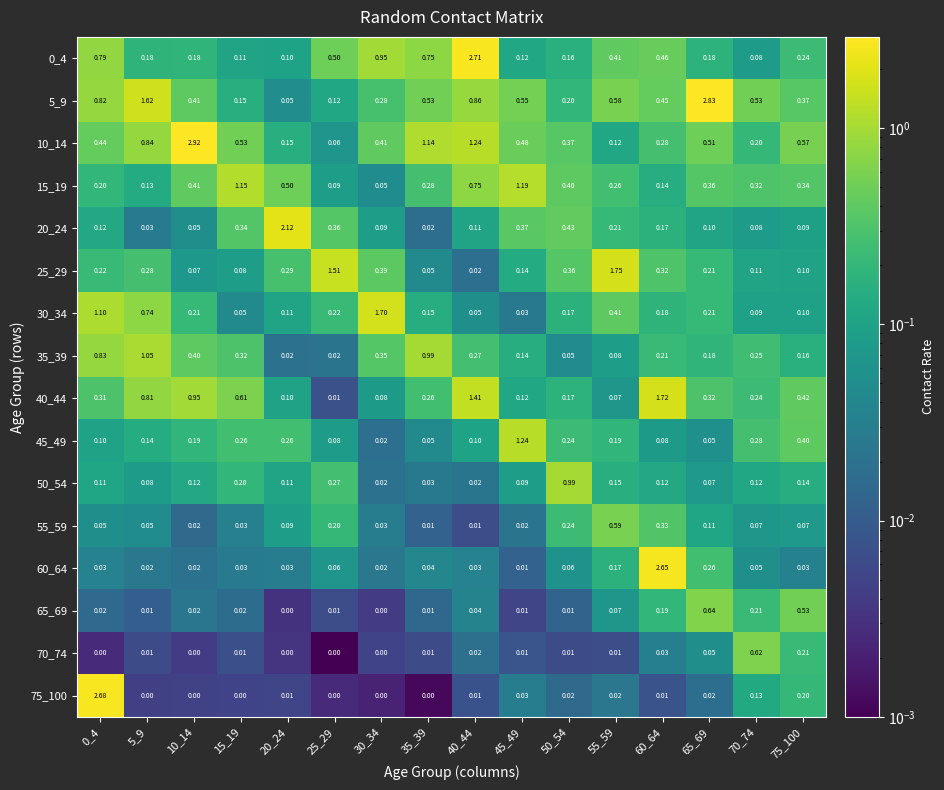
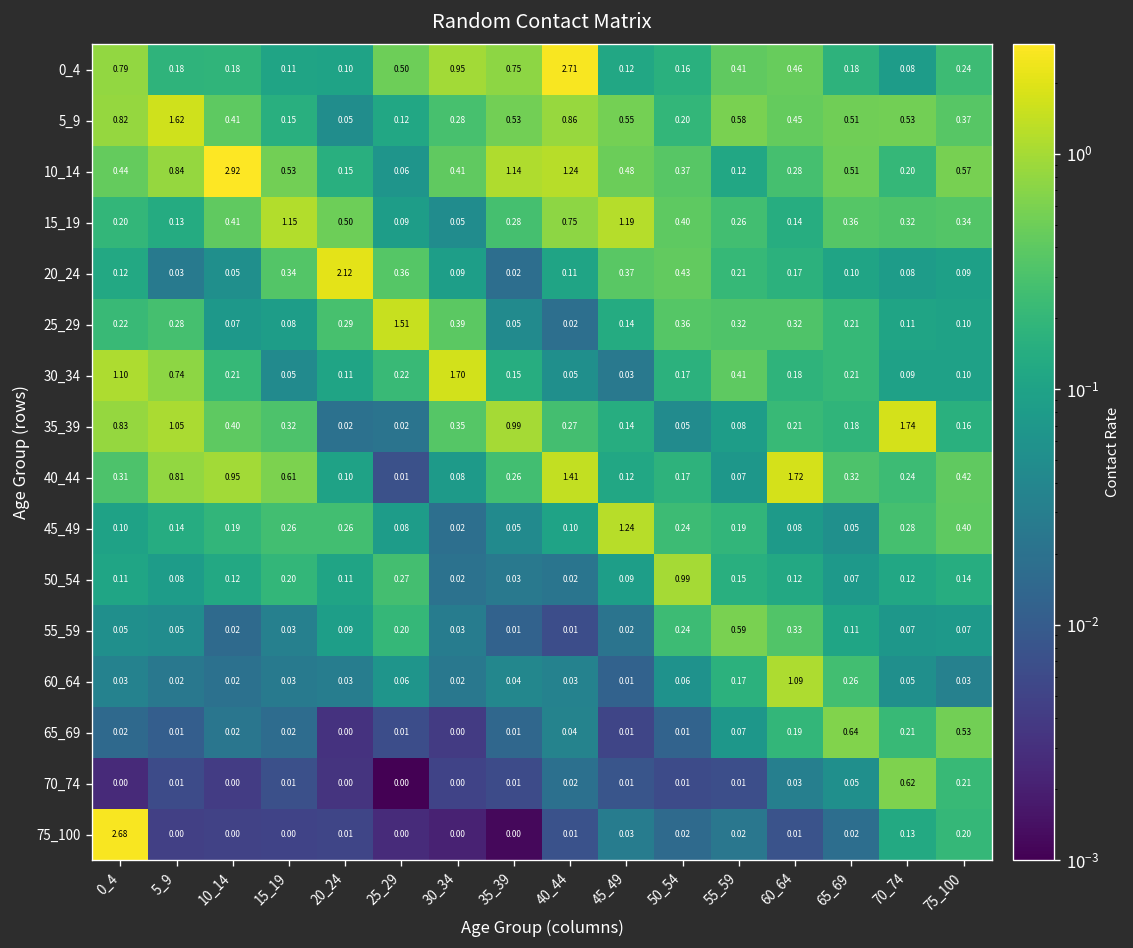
5_9, 65_69: 2.83 -> 0.51
25_29, 55_59: 1.75 -> 0.32
35_39, 70_74: 0.25 -> 1.74
60_64, 60_64: 2.65 -> 1.09
